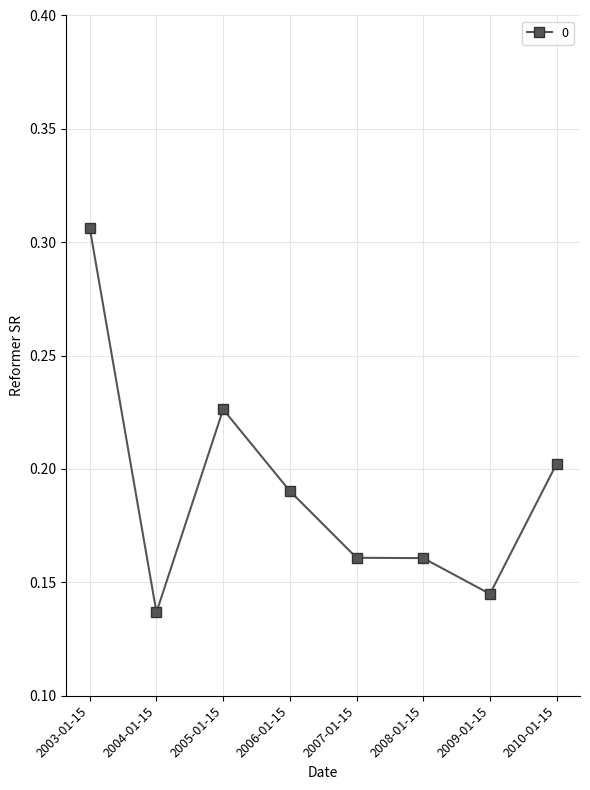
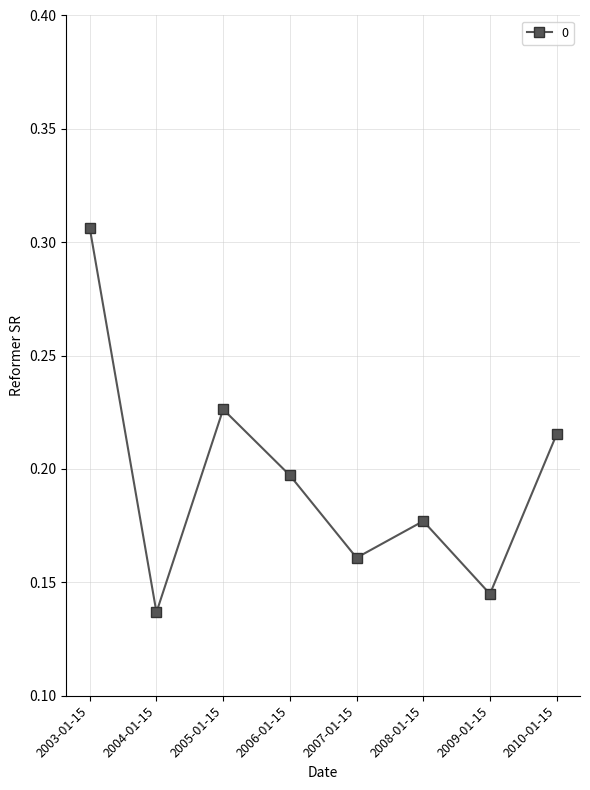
2006-01-15: 0.190 -> 0.197
2008-01-15: 0.161 -> 0.177
2010-01-15: 0.202 -> 0.215
